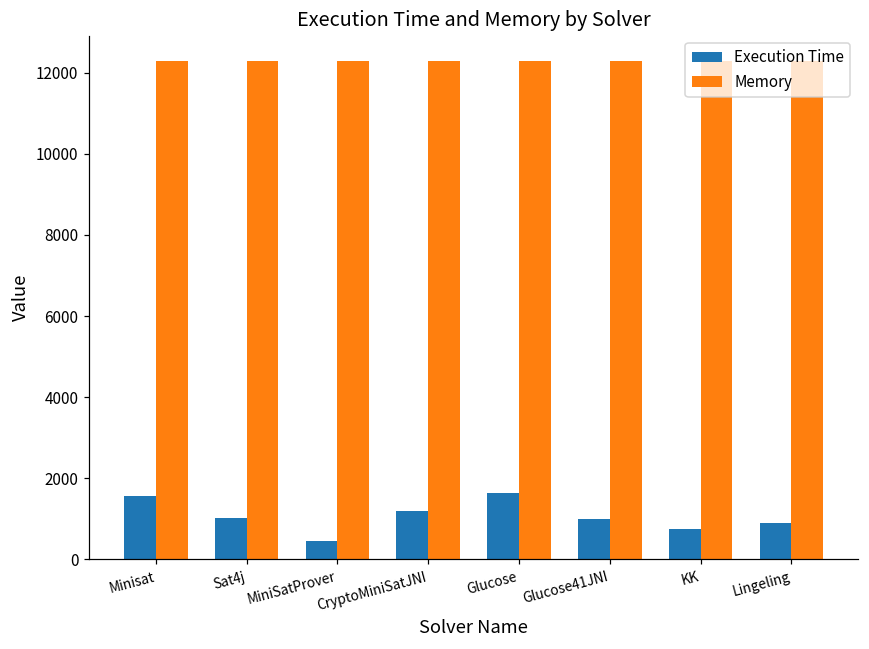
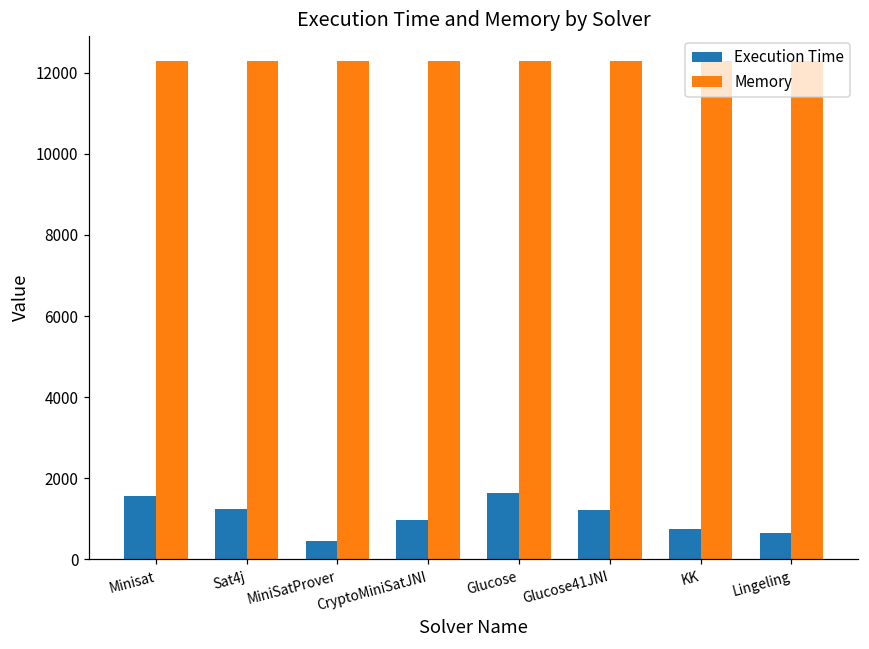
Execution Time, Sat4j: 1000 -> 1300
Execution Time, CryptoMiniSatJNI: 1200 -> 1000
Execution Time, Glucose41JNI: 1000 -> 1200
Execution Time, Lingeling: 900 -> 700
